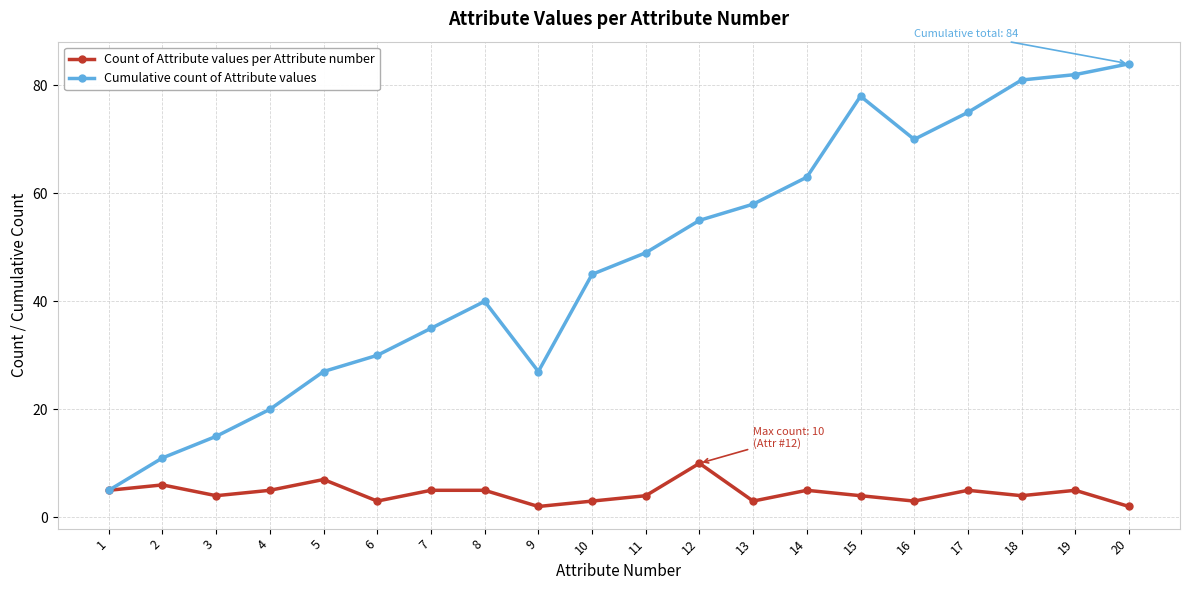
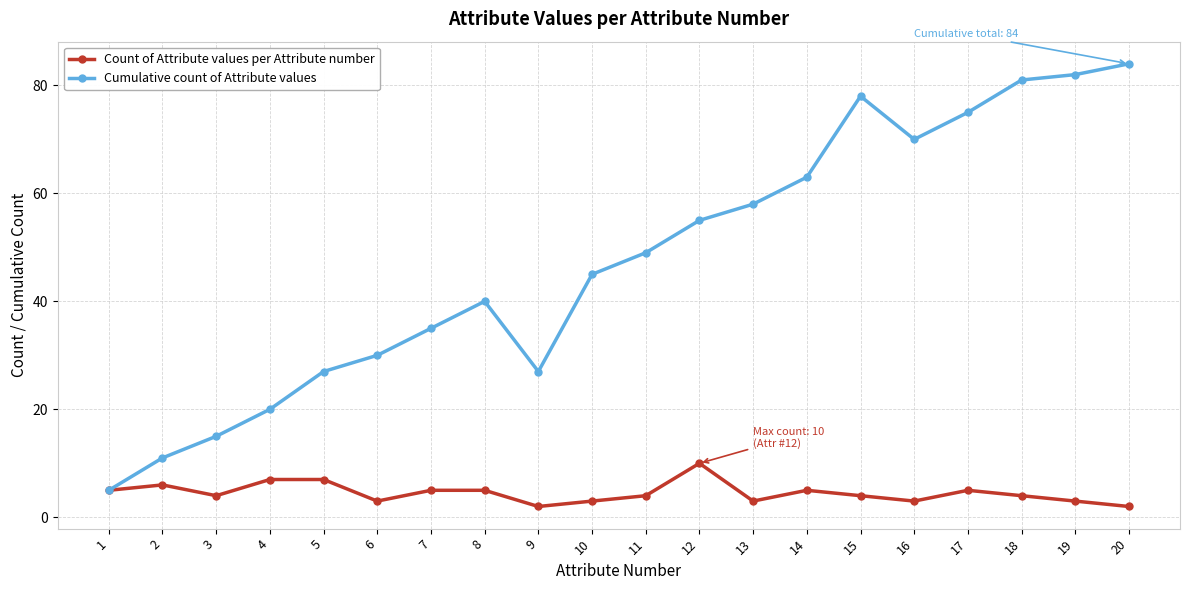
Count of Attribute values per Attribute number, 4: 5 -> 7
Count of Attribute values per Attribute number, 19: 5 -> 3
